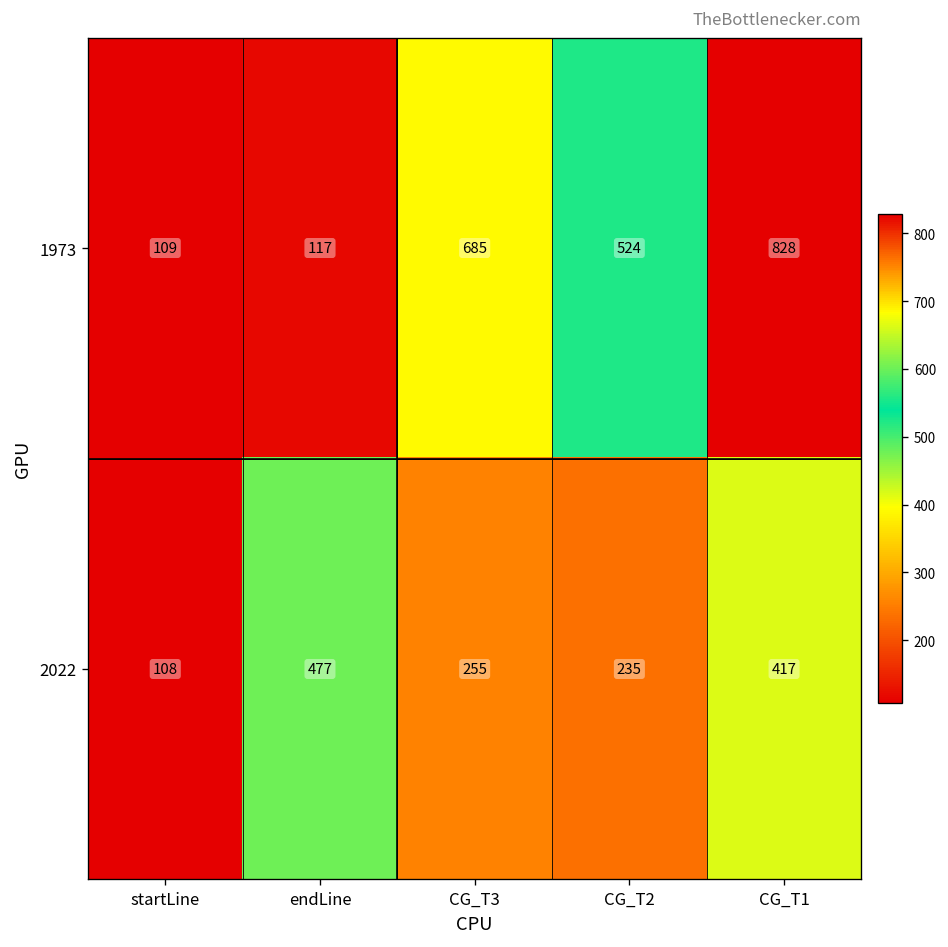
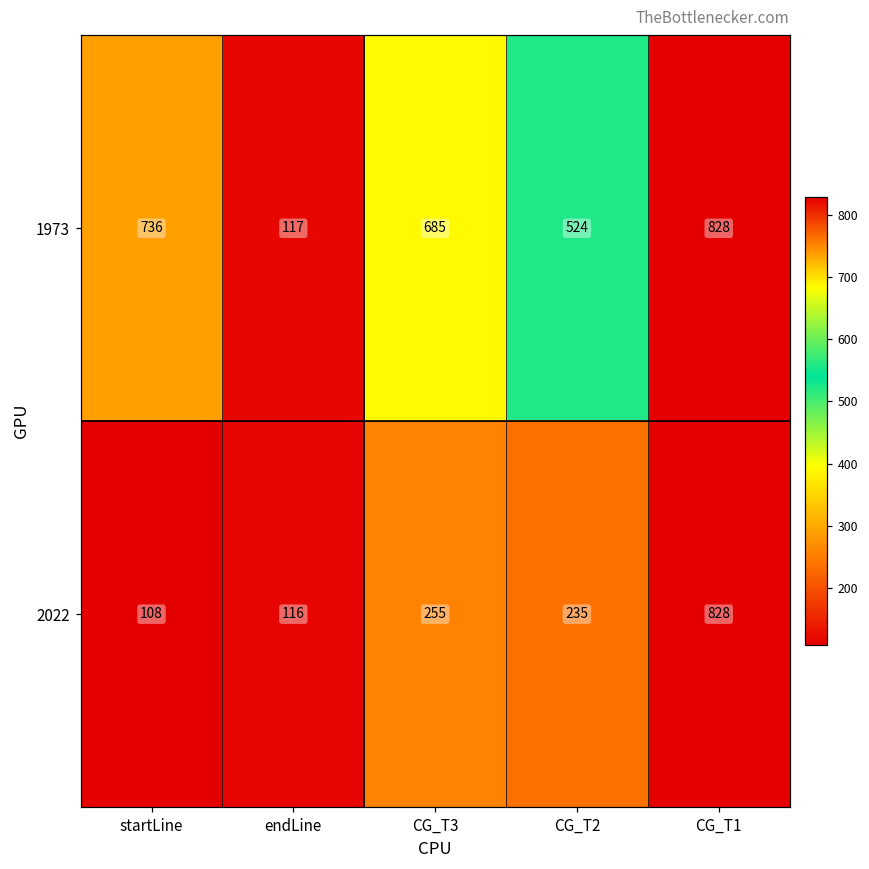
1973, startLine: 109 -> 736
2022, endLine: 477 -> 116
2022, CG_T1: 417 -> 828
